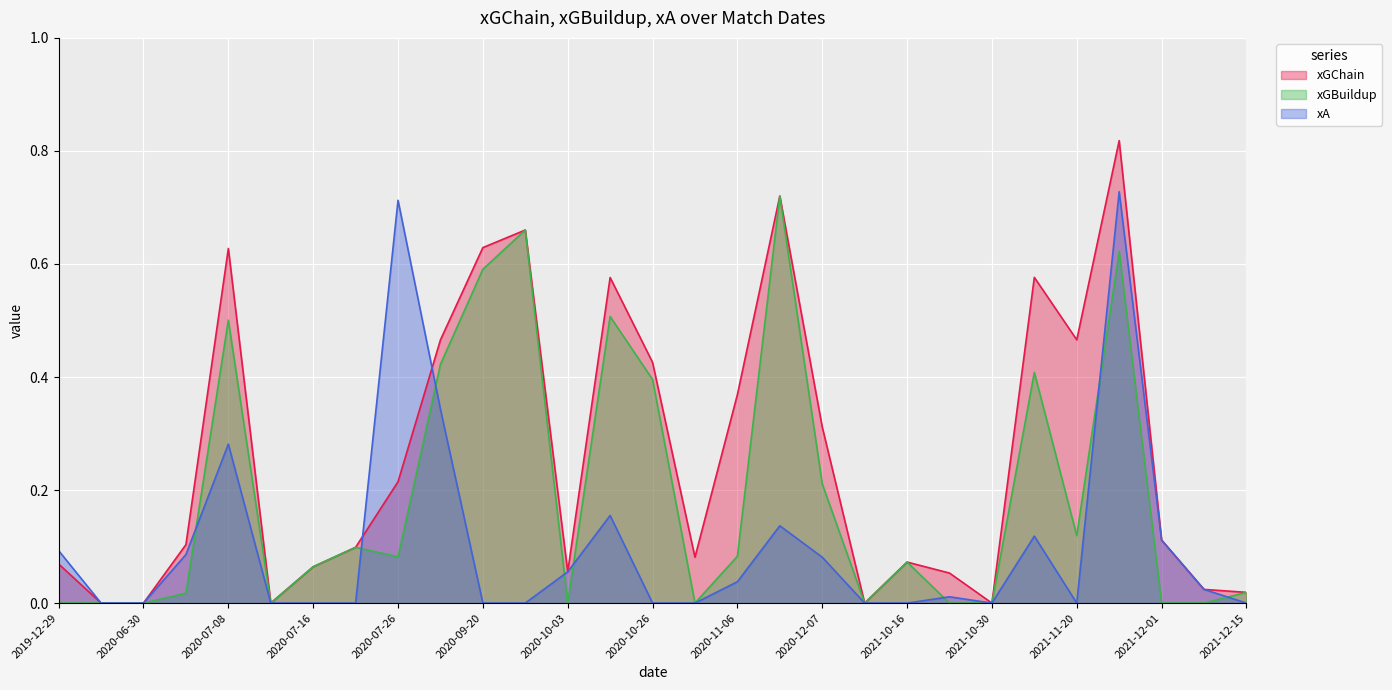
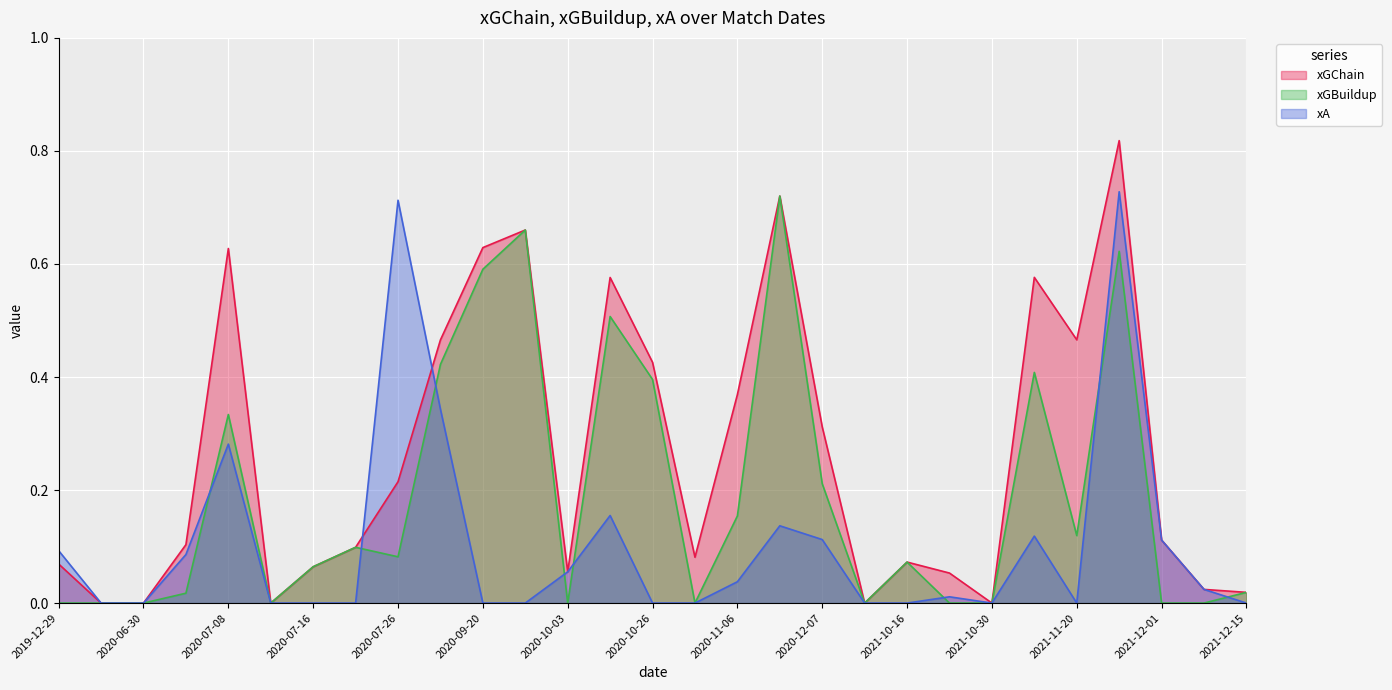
xGBuildup, 2020-07-08: 0.50 -> 0.33
xGBuildup, 2020-11-06: 0.08 -> 0.15
xA, 2020-12-07: 0.08 -> 0.11
